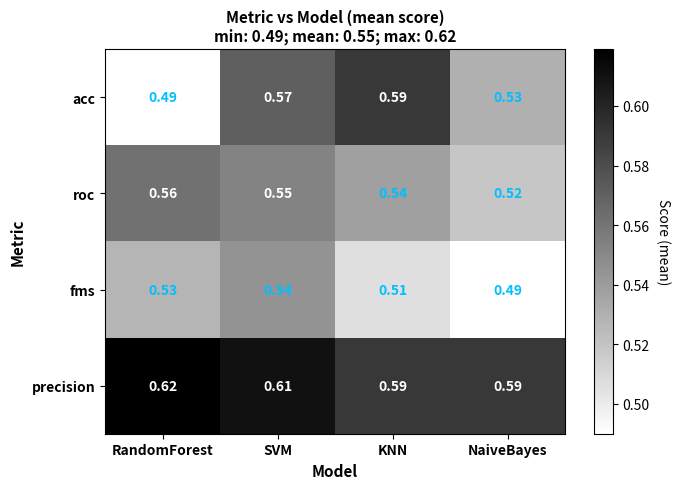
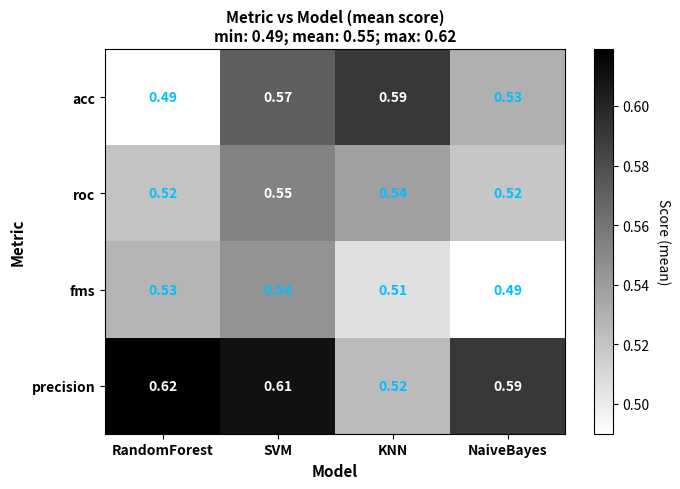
roc, RandomForest: 0.56 -> 0.52
precision, KNN: 0.59 -> 0.52
